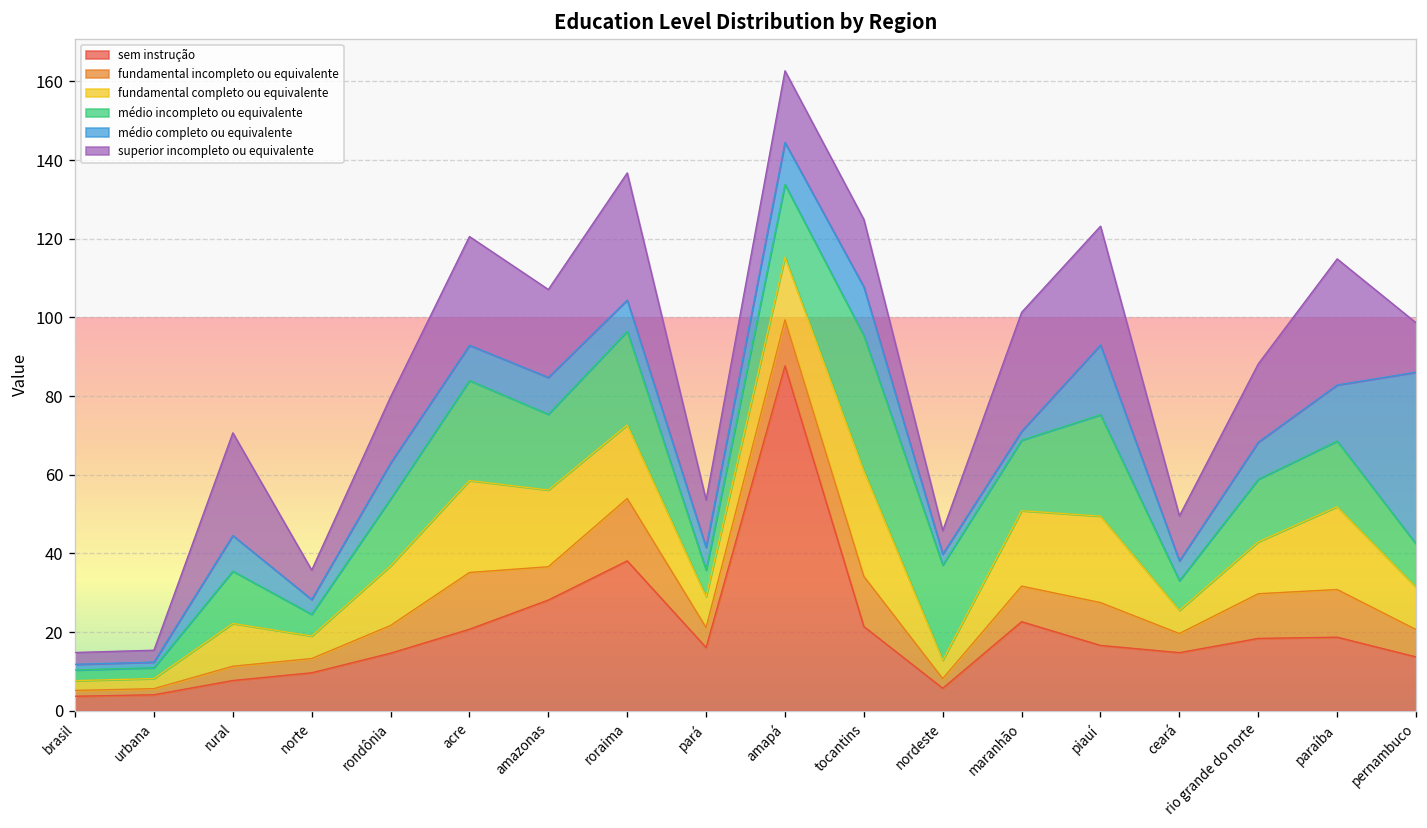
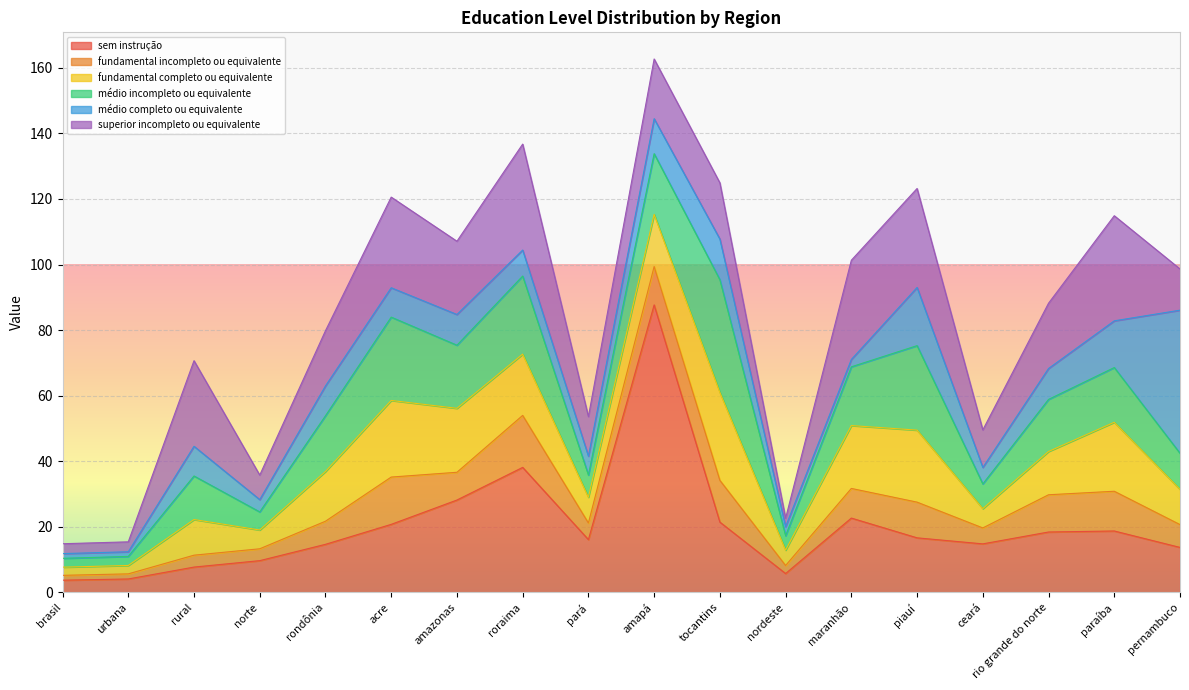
médio incompleto ou equivalente, nordeste: 24 -> 4
superior incompleto ou equivalente, nordeste: 6 -> 3
